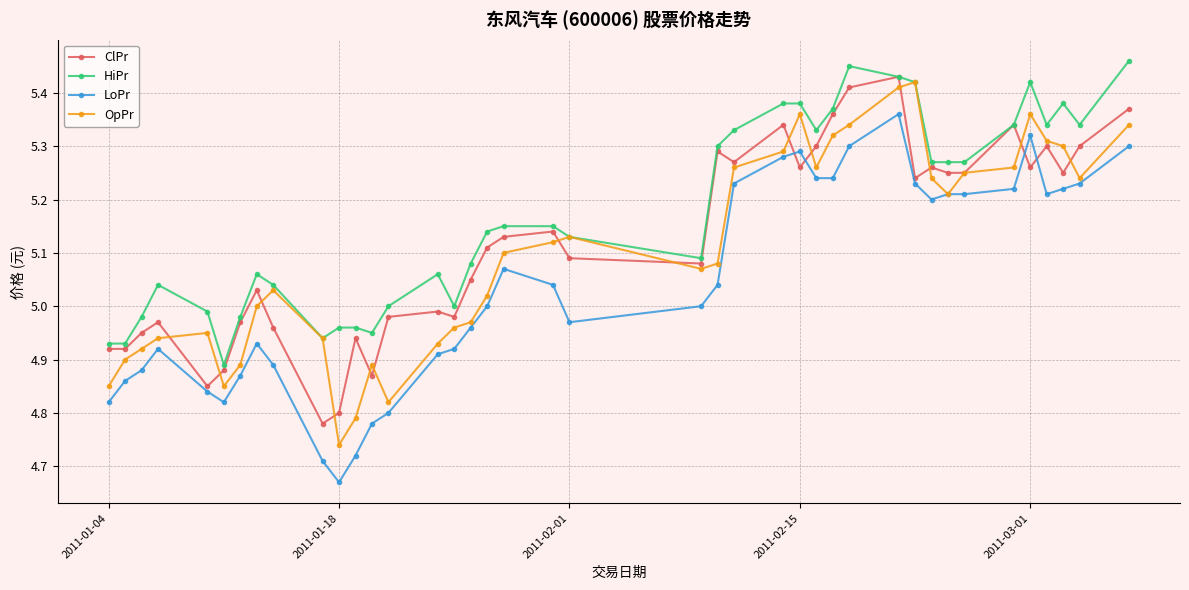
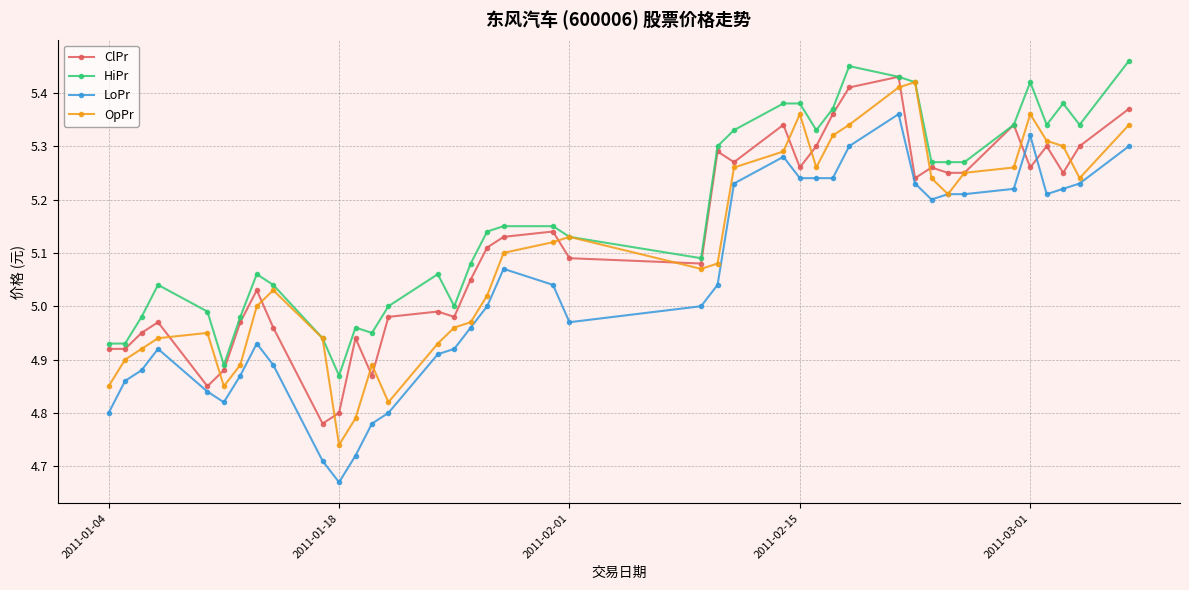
LoPr, 2011-01-04: 4.82 -> 4.80
HiPr, 2011-01-18: 4.96 -> 4.87
LoPr, 2011-02-15: 5.29 -> 5.24
